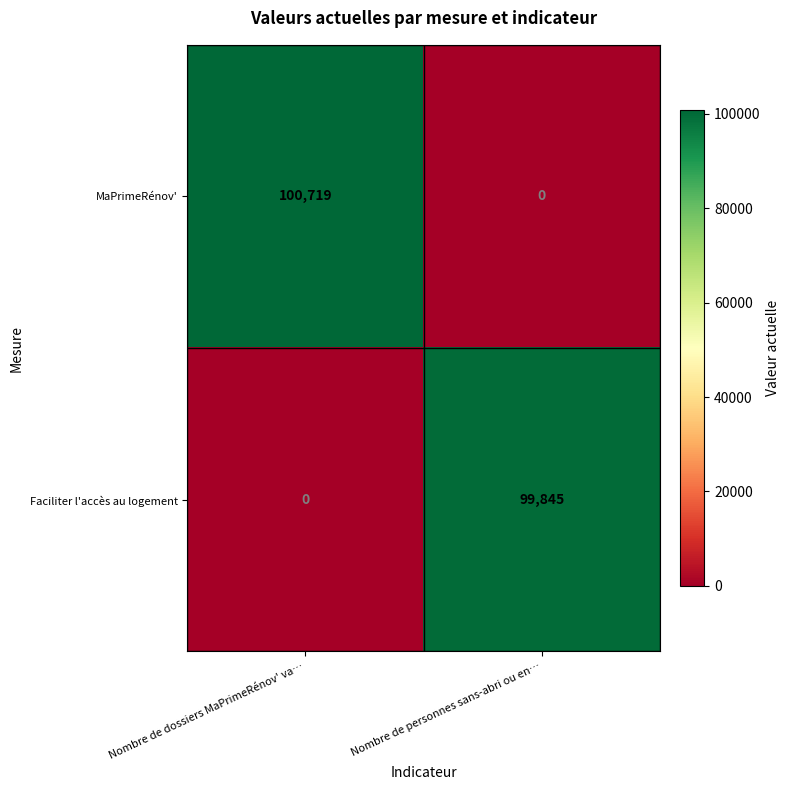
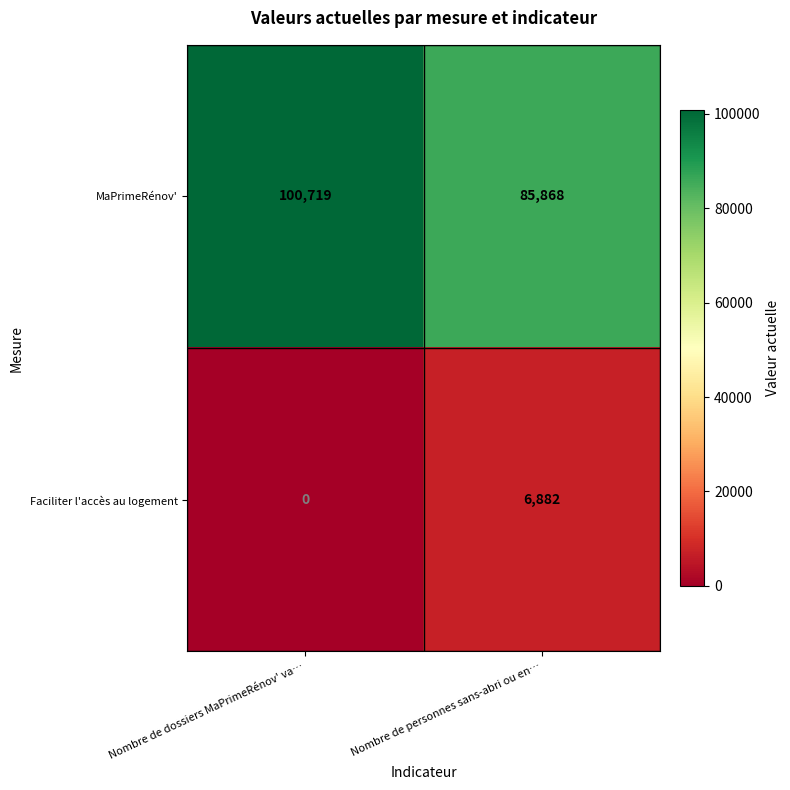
MaPrimeRénov', Nombre de personnes sans-abri ou en…: 0 -> 85,868
Faciliter l'accès au logement, Nombre de personnes sans-abri ou en…: 99,845 -> 6,882
